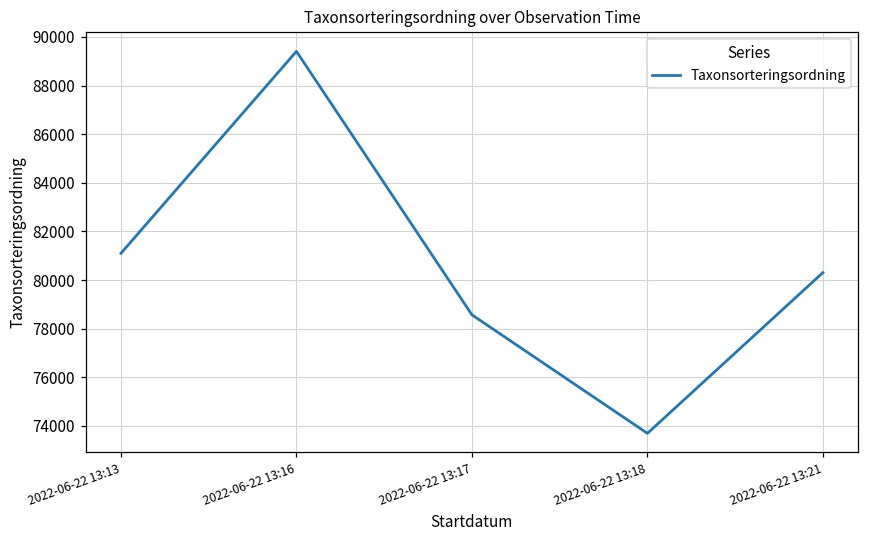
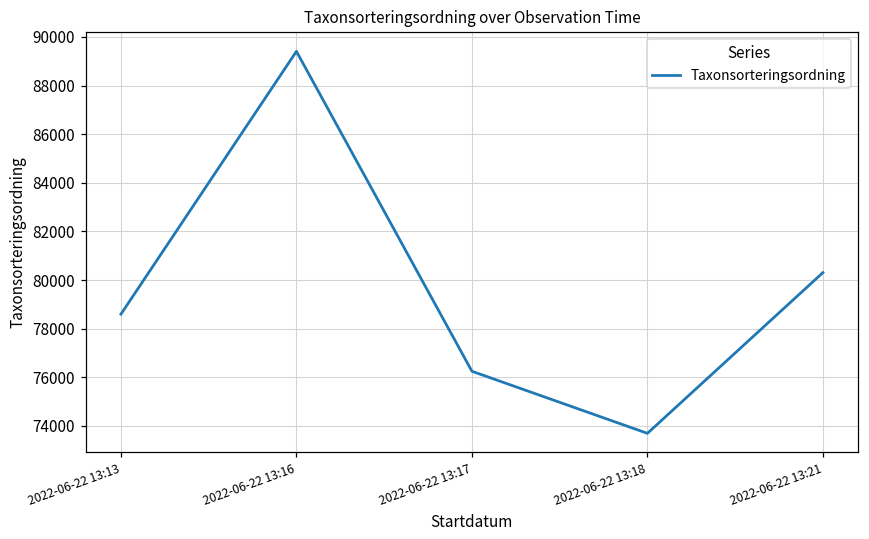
2022-06-22 13:13: 81100 -> 78600
2022-06-22 13:17: 78600 -> 76200
